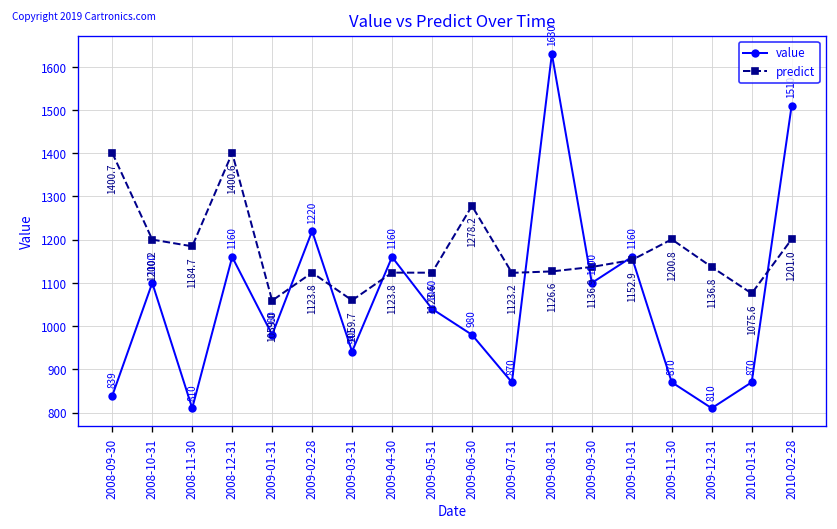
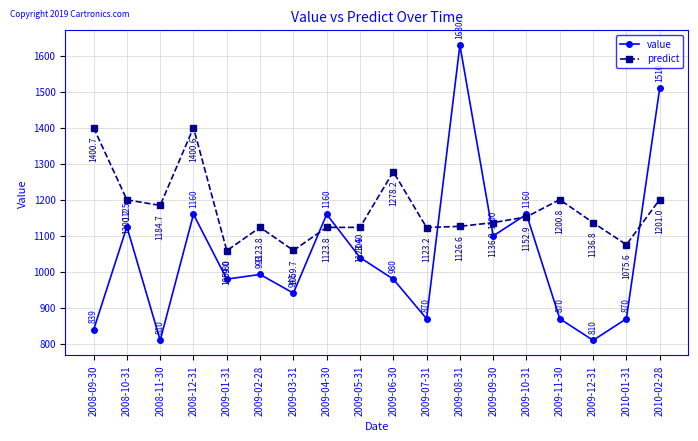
value, 2008-10-31: 1100 -> 1125
value, 2009-02-28: 1220 -> 993
